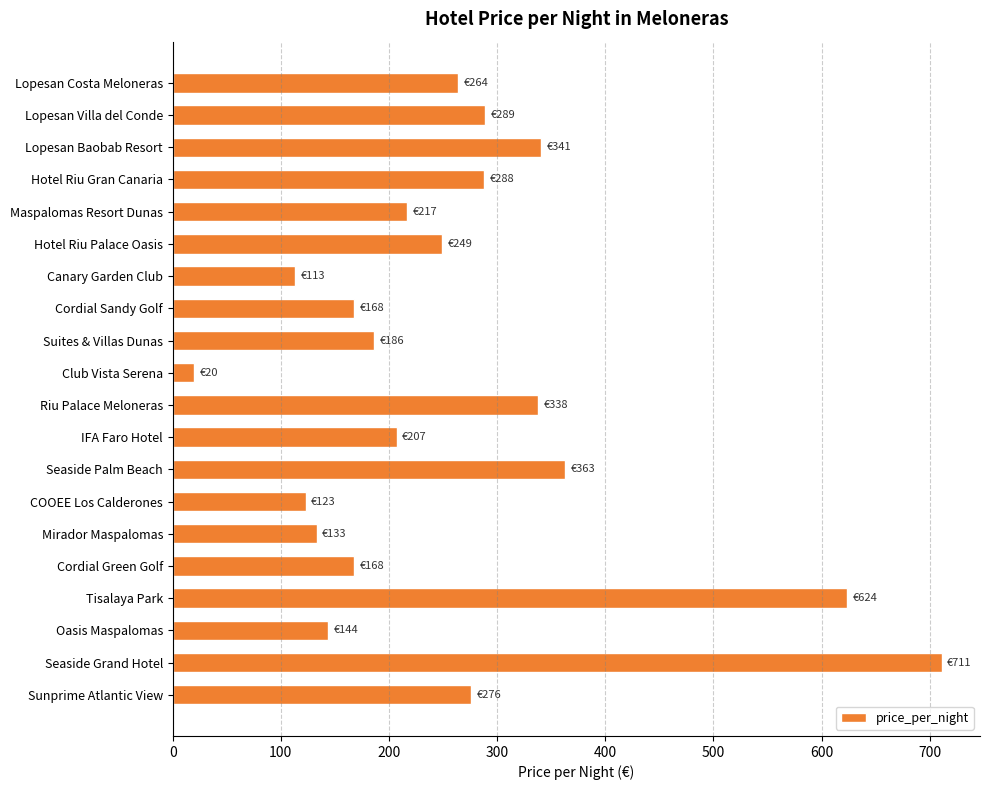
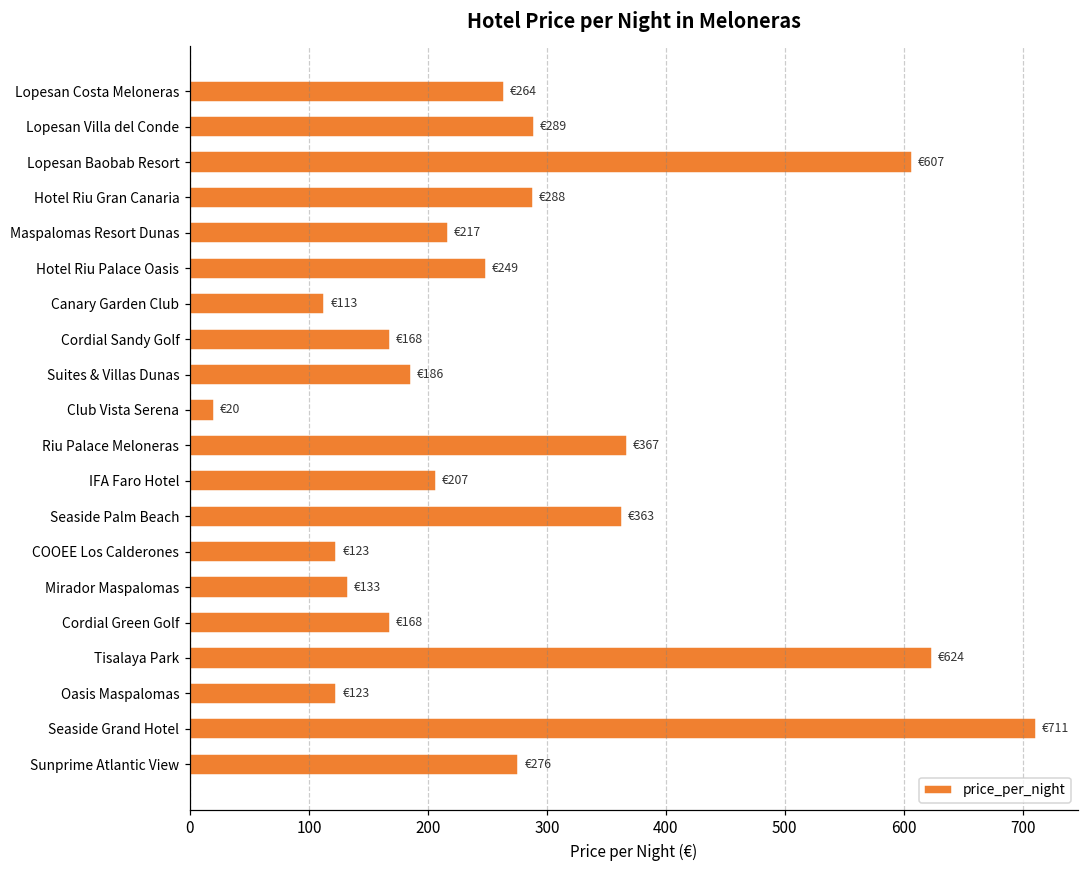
Lopesan Baobab Resort: €341 -> €607
Riu Palace Meloneras: €338 -> €367
Oasis Maspalomas: €144 -> €123
